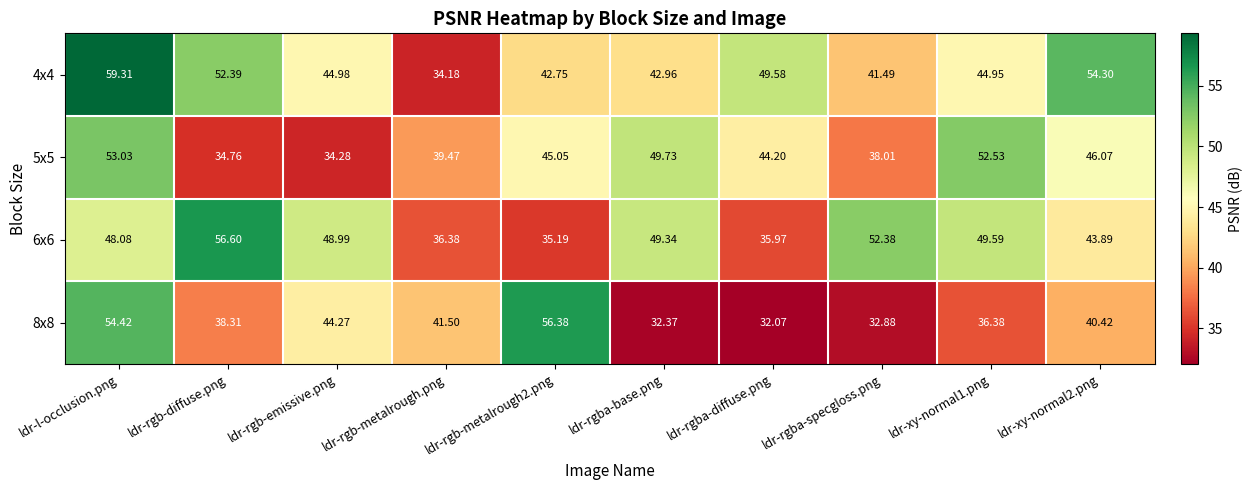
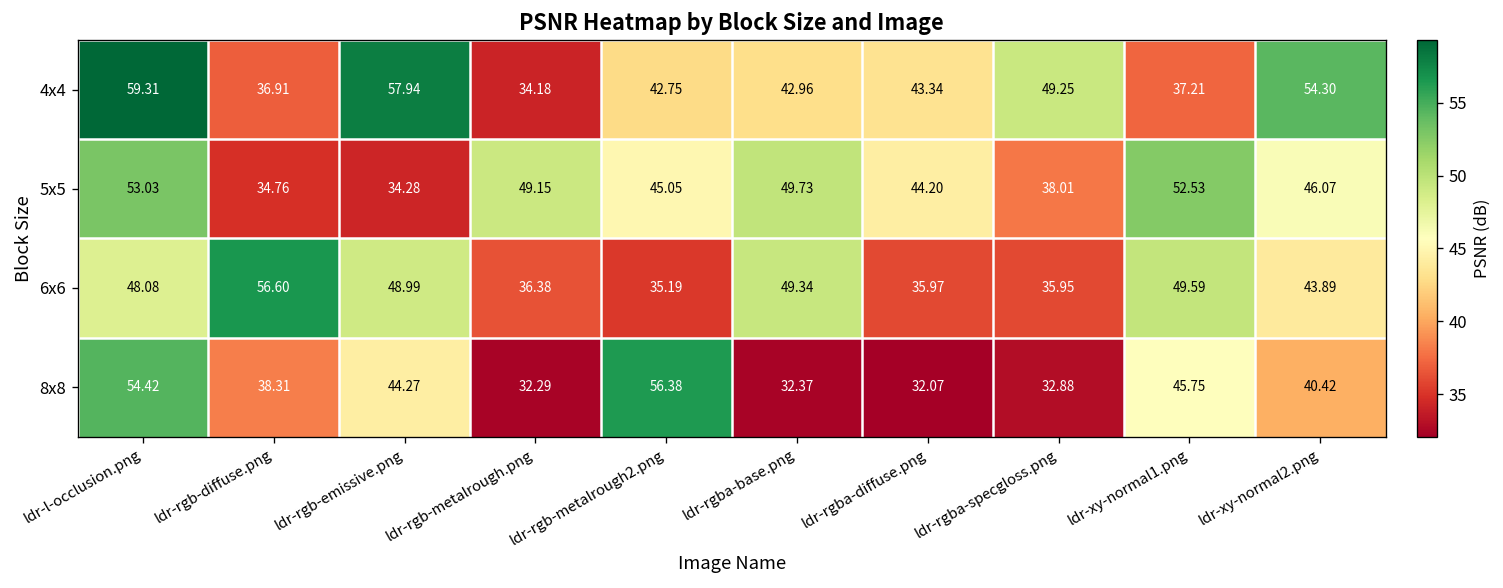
4x4, ldr-rgb-diffuse.png: 52.39 -> 36.91
4x4, ldr-rgb-emissive.png: 44.98 -> 57.94
4x4, ldr-rgba-diffuse.png: 49.58 -> 43.34
4x4, ldr-rgba-specgloss.png: 41.49 -> 49.25
4x4, ldr-xy-normal1.png: 44.95 -> 37.21
5x5, ldr-rgb-metalrough.png: 39.47 -> 49.15
6x6, ldr-rgba-specgloss.png: 52.38 -> 35.95
8x8, ldr-rgb-metalrough.png: 41.50 -> 32.29
8x8, ldr-xy-normal1.png: 36.38 -> 45.75
